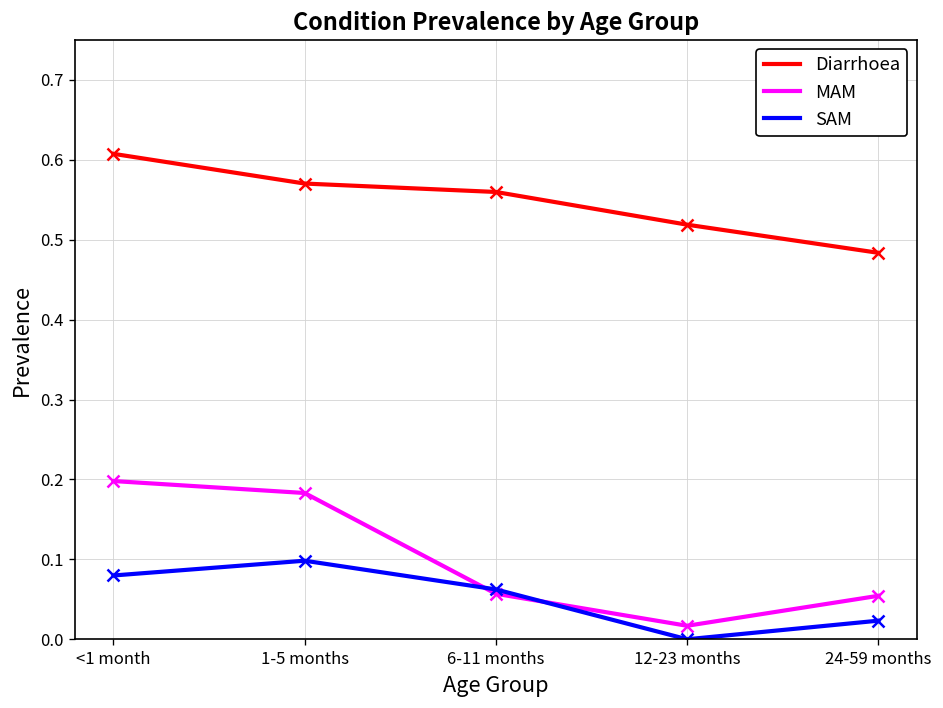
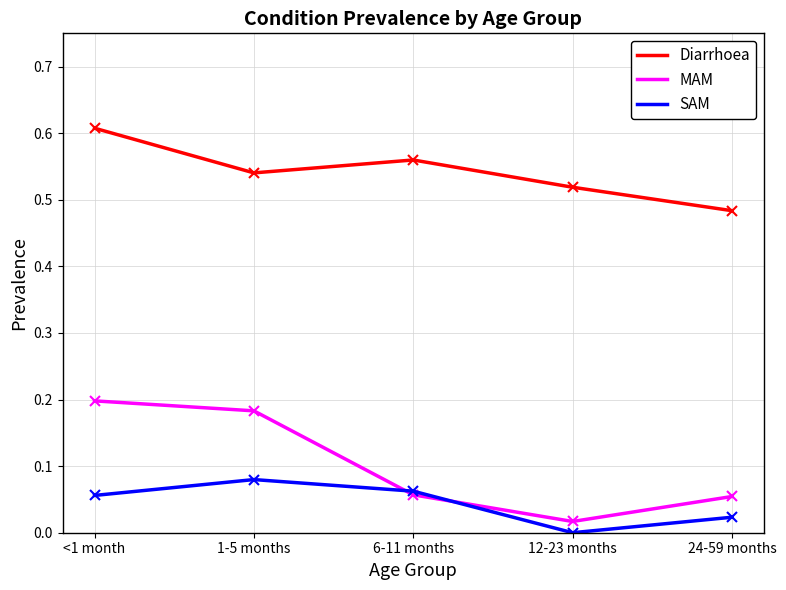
SAM, <1 month: 0.08 -> 0.06
Diarrhoea, 1-5 months: 0.57 -> 0.54
SAM, 1-5 months: 0.10 -> 0.08
